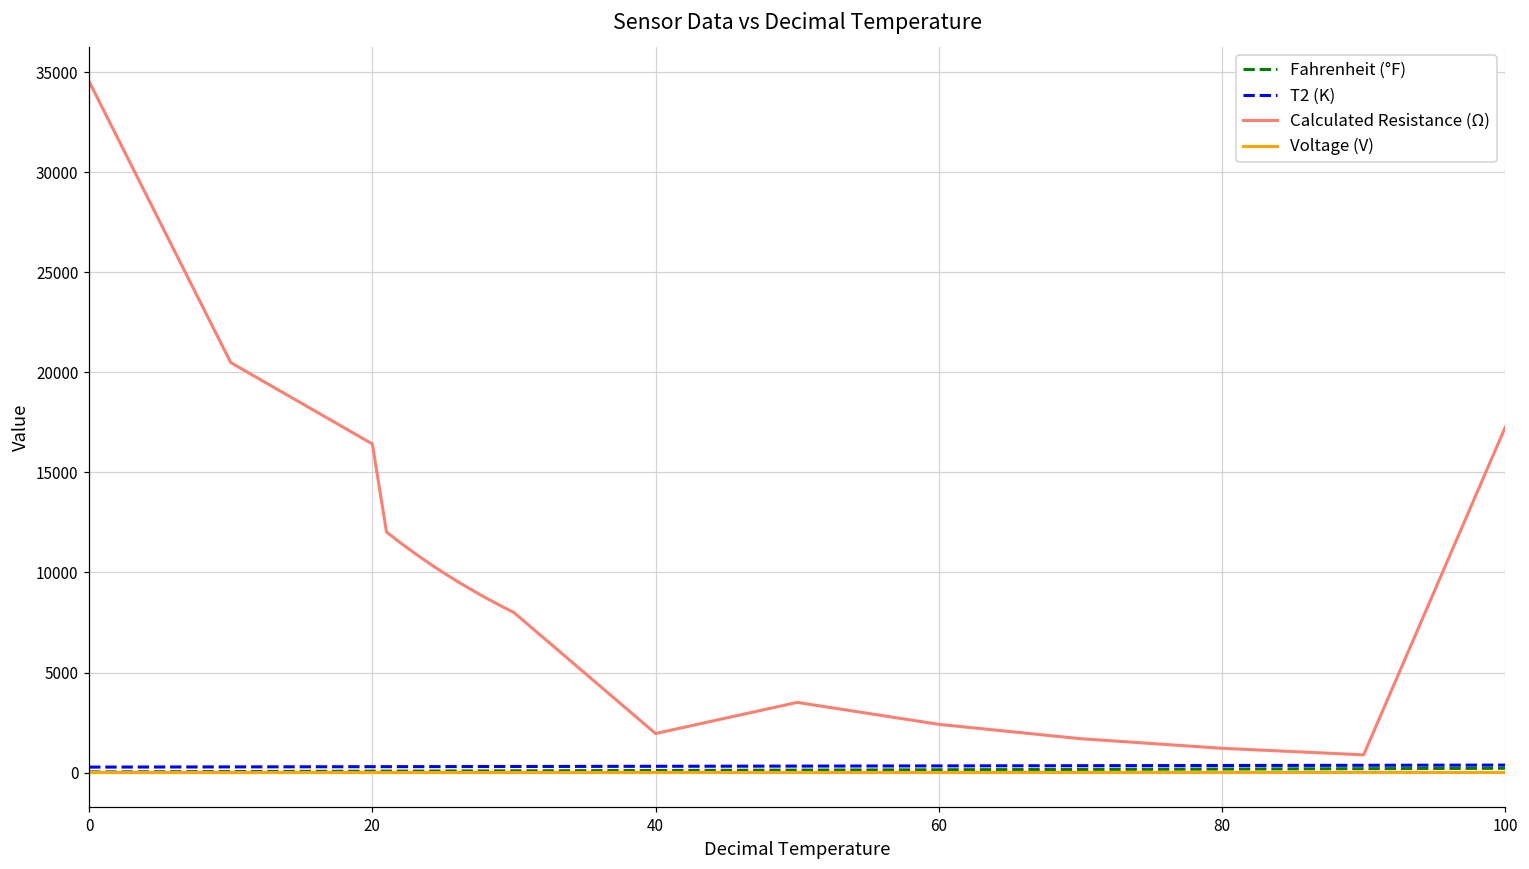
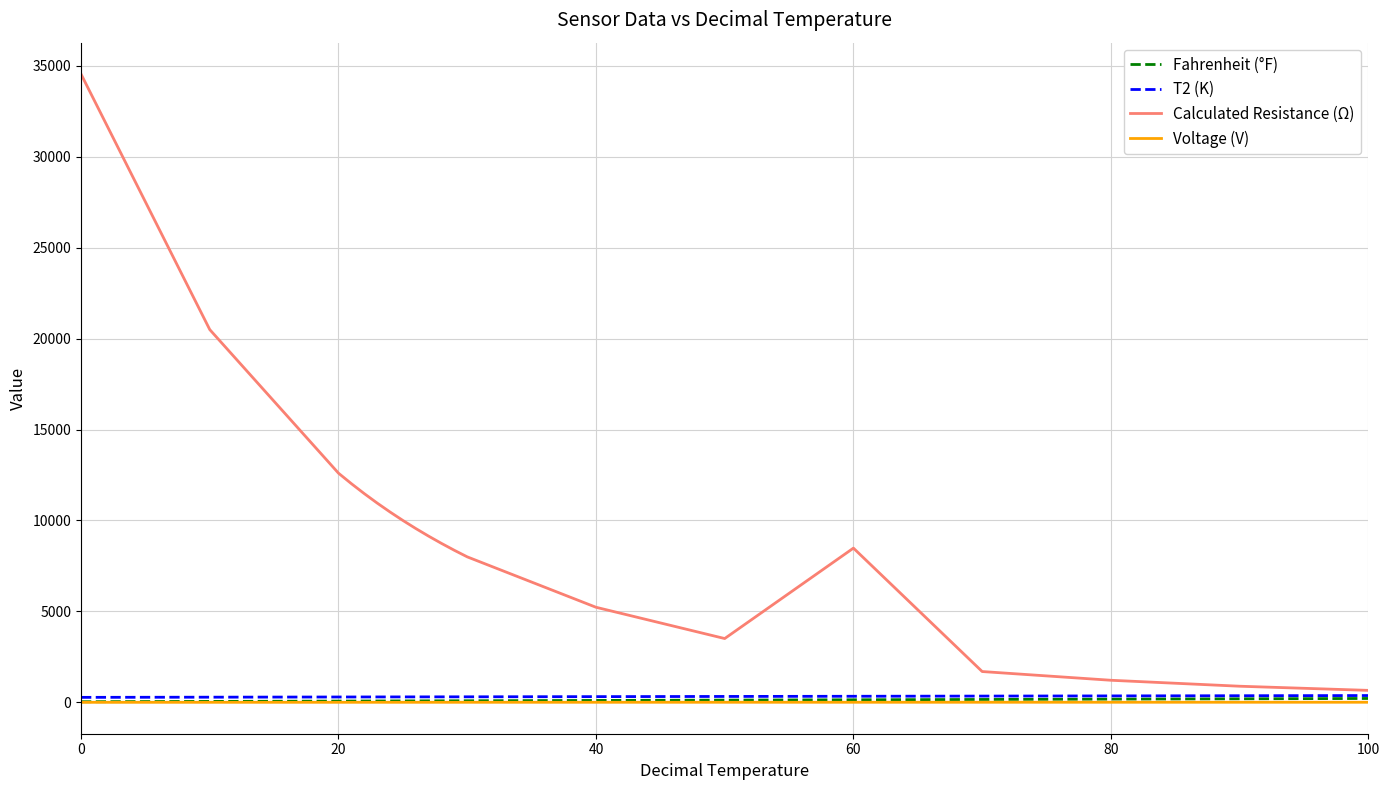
Calculated Resistance (Ω), 20: 16400 -> 12600
Calculated Resistance (Ω), 40: 2000 -> 5200
Calculated Resistance (Ω), 60: 2400 -> 8500
Calculated Resistance (Ω), 100: 17300 -> 700
